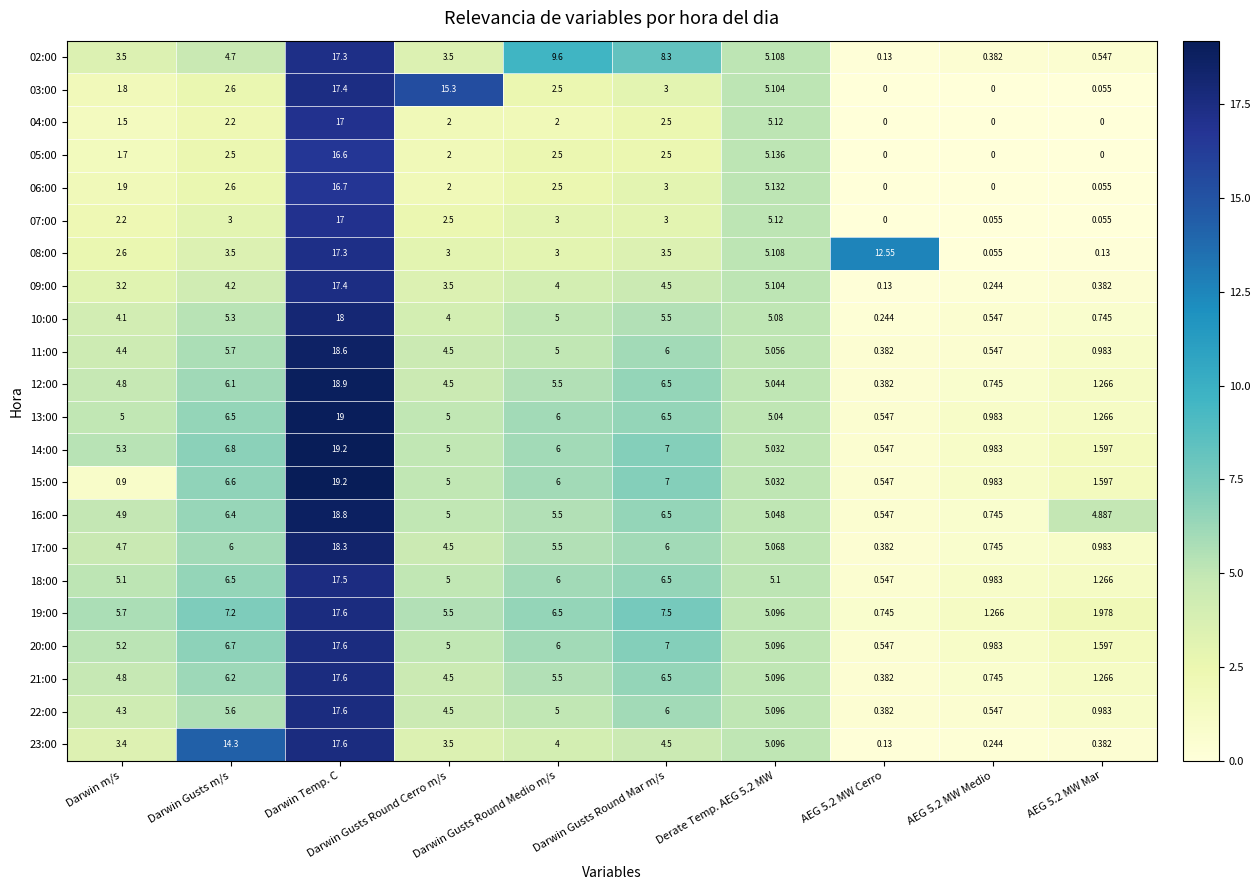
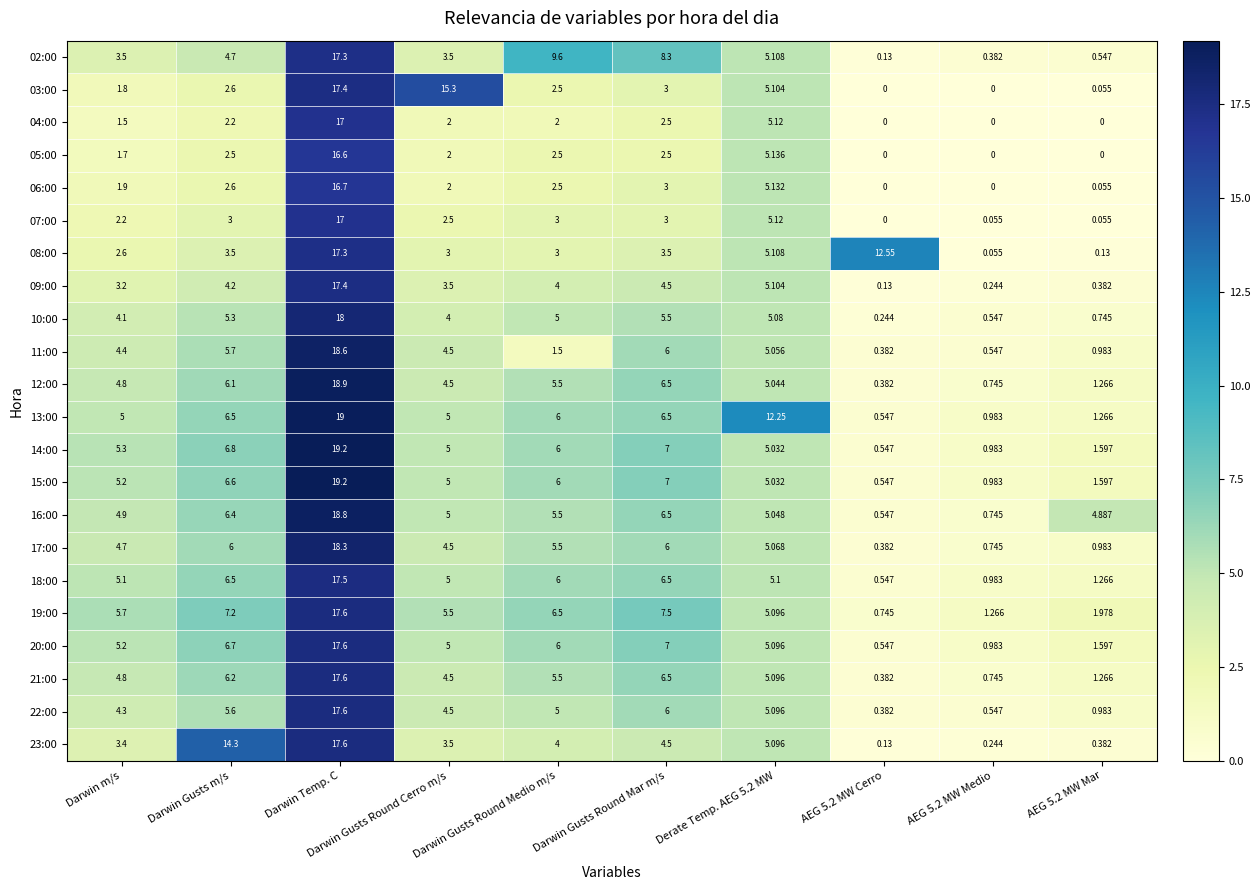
11:00, Darwin Gusts Round Medio m/s: 5 -> 1.5
13:00, Derate Temp. AEG 5.2 MW: 5.04 -> 12.25
15:00, Darwin m/s: 0.9 -> 5.2
